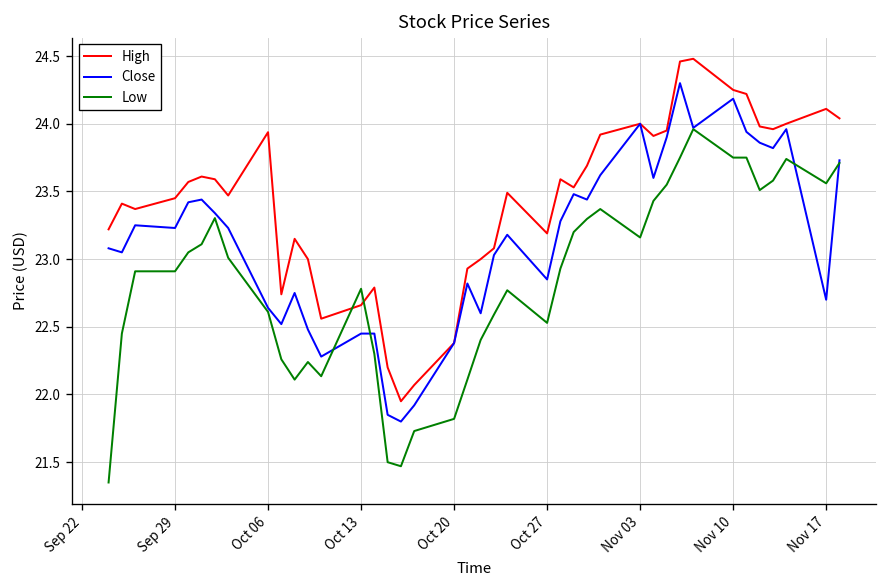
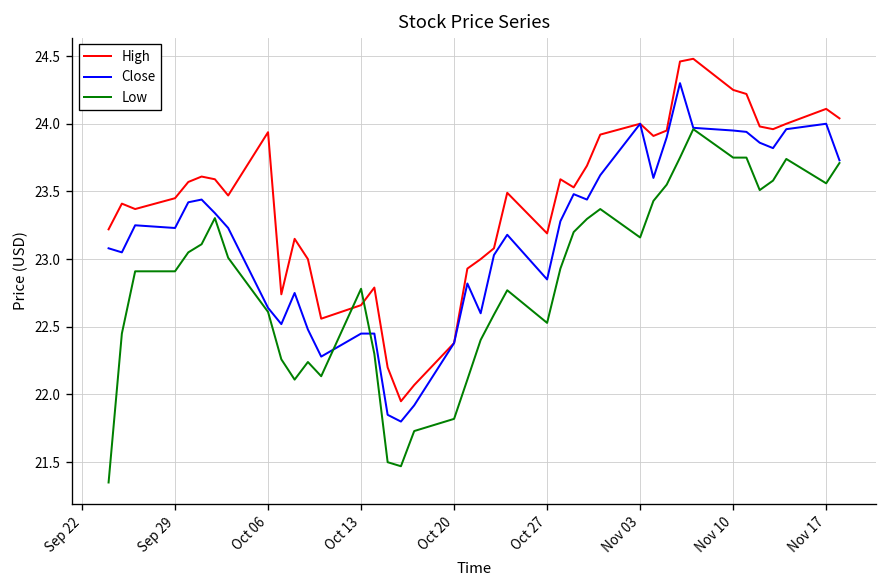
Close, Nov 10: 24.18 -> 23.95
Close, Nov 17: 22.7 -> 24.0
